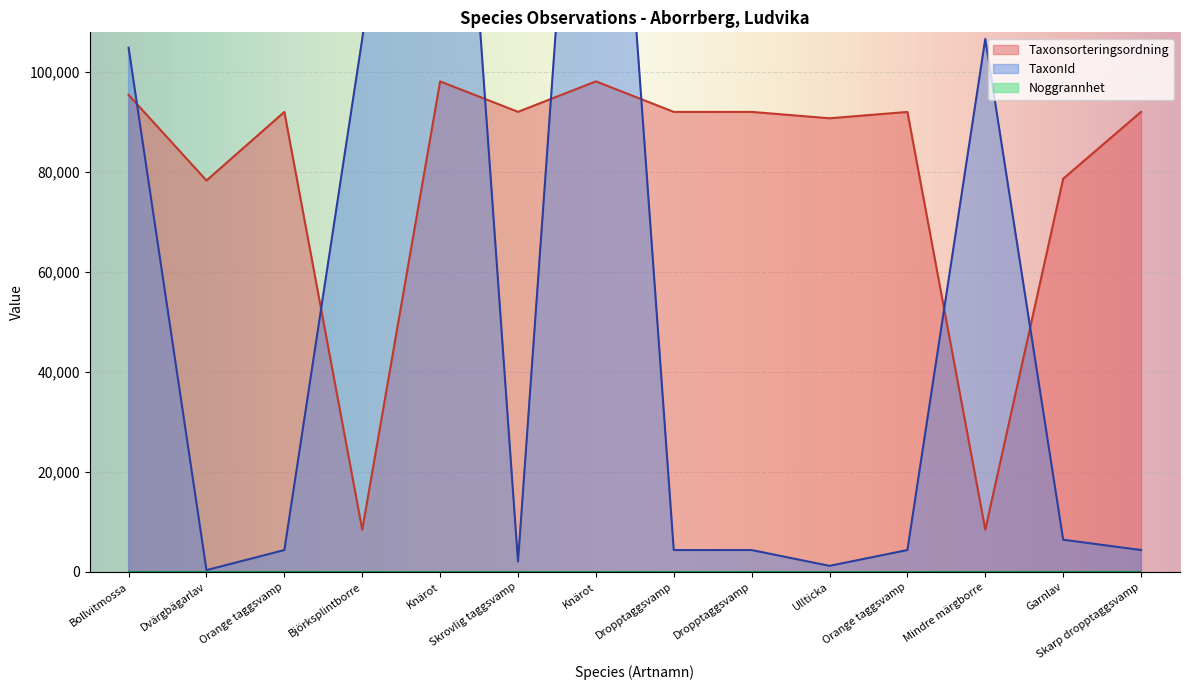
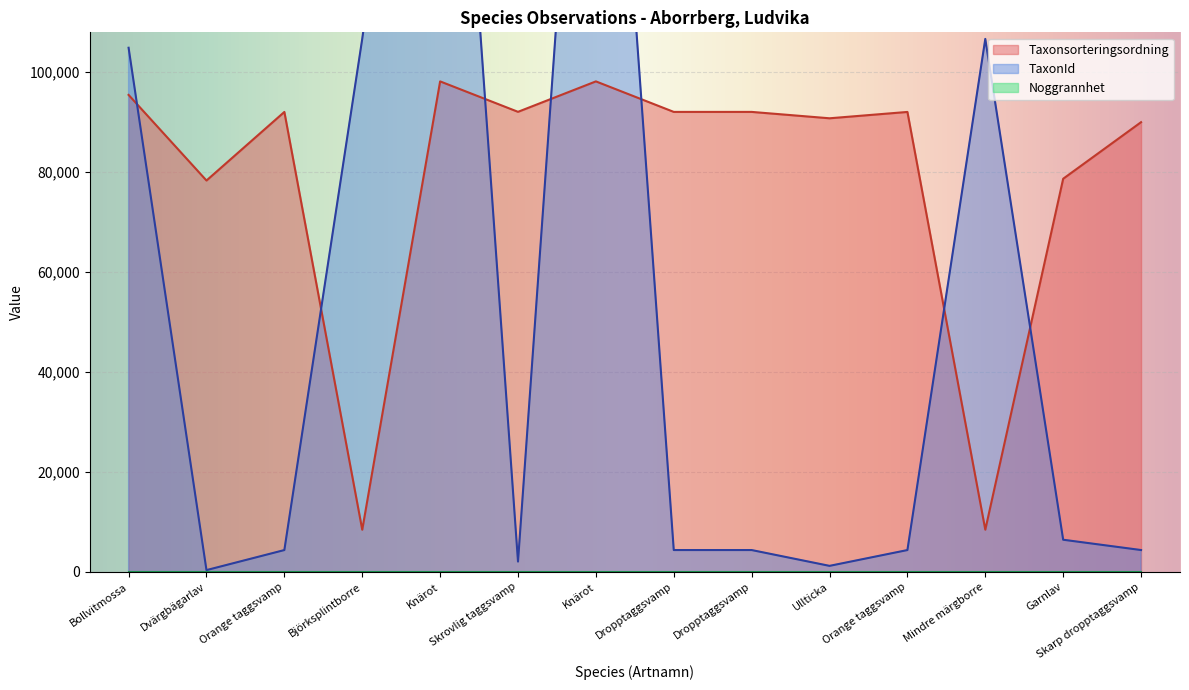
Taxonsorteringsordning, Skarp dropptaggsvamp: 92,000 -> 90,000
